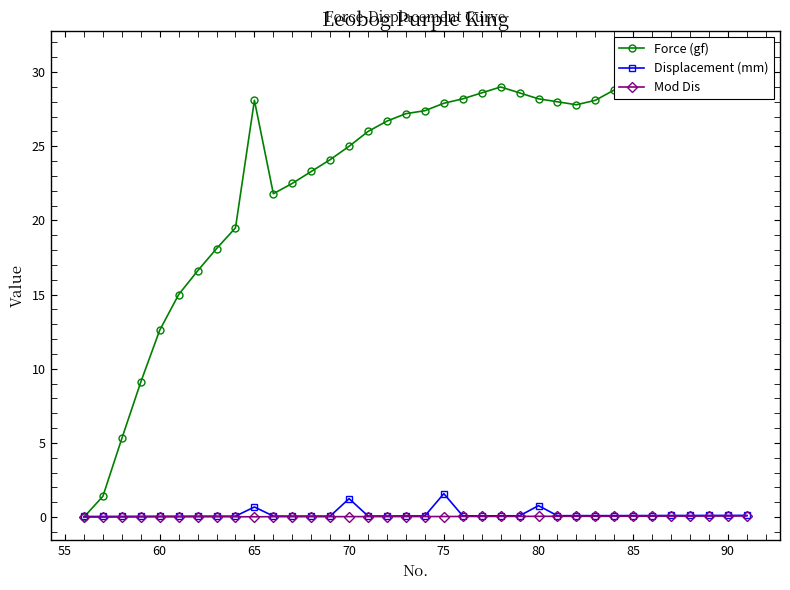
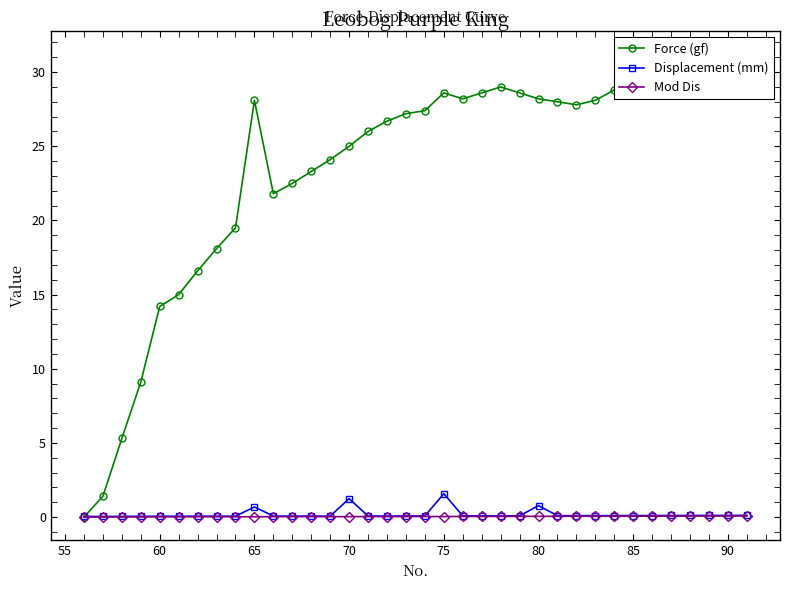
Force (gf), 60: 12.6 -> 14.2
Force (gf), 75: 27.9 -> 28.6
